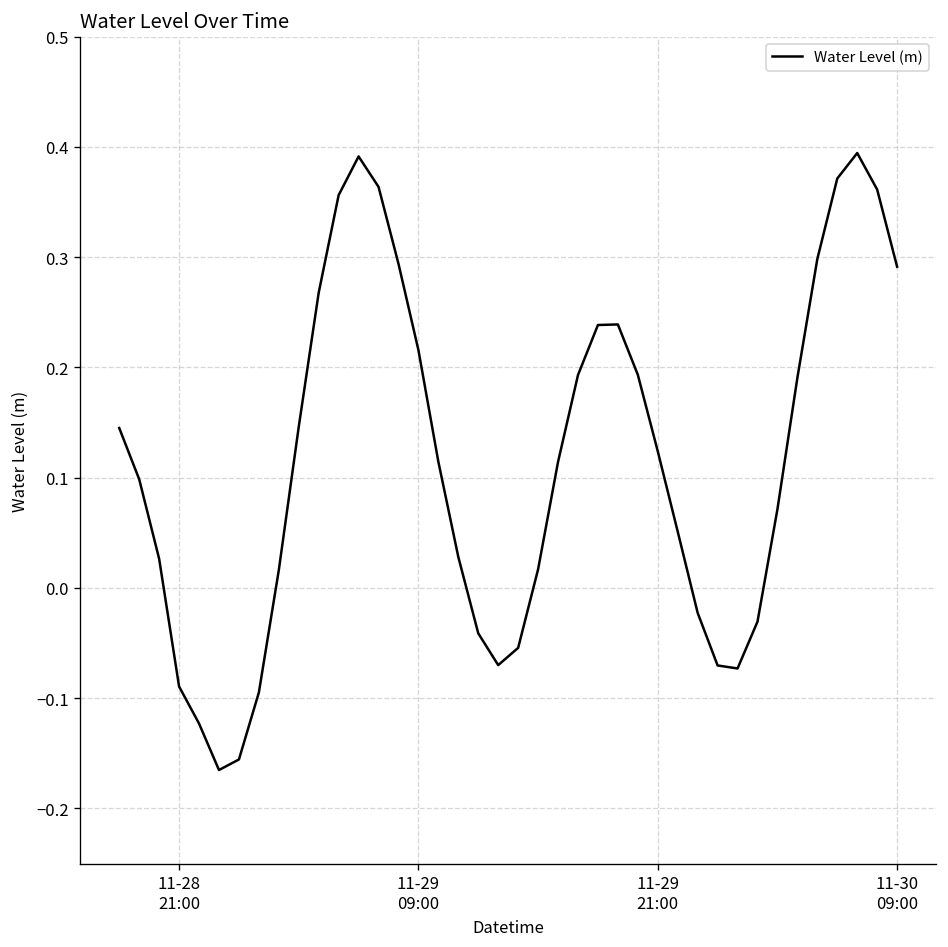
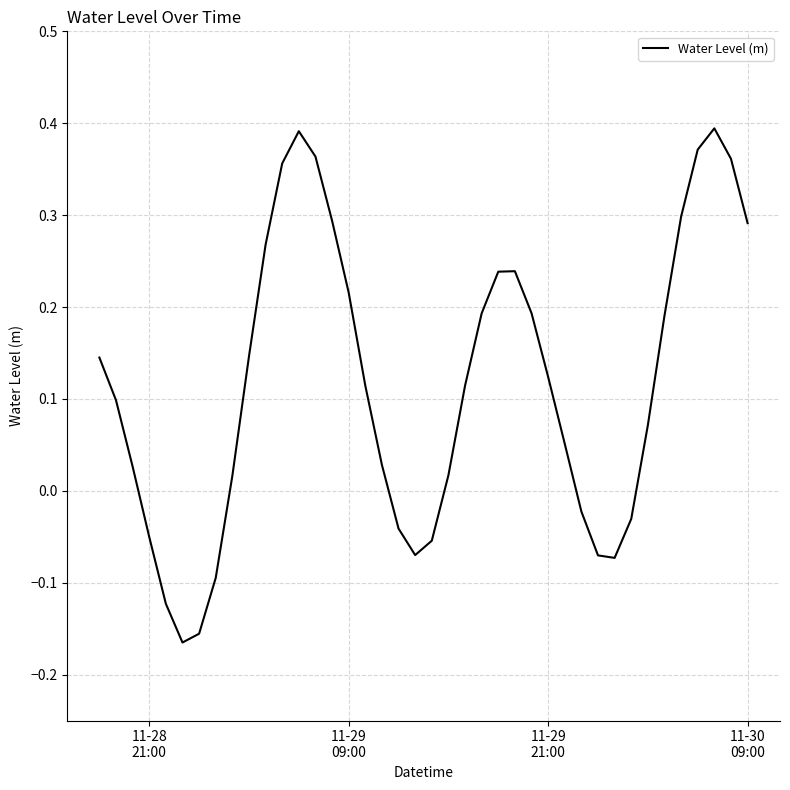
11-28 21:00: -0.09 -> -0.05
